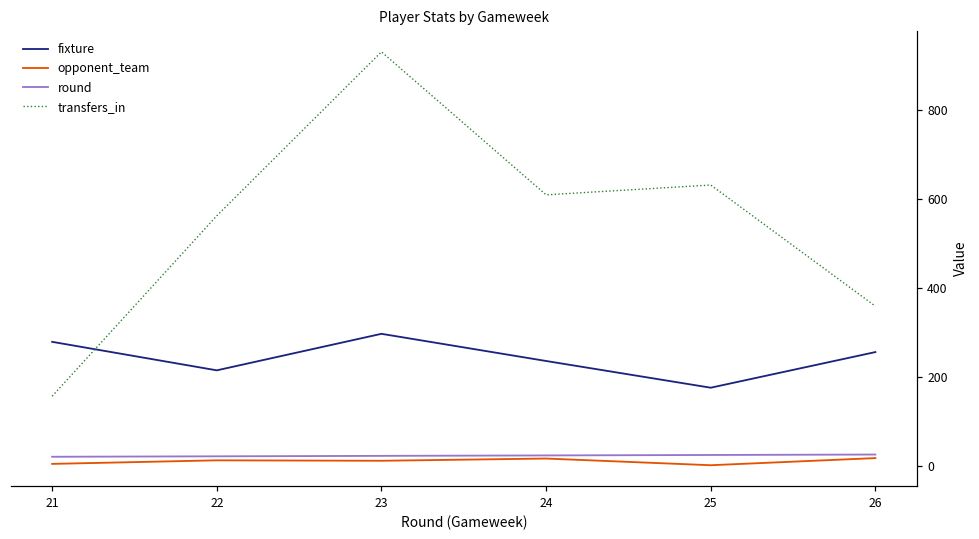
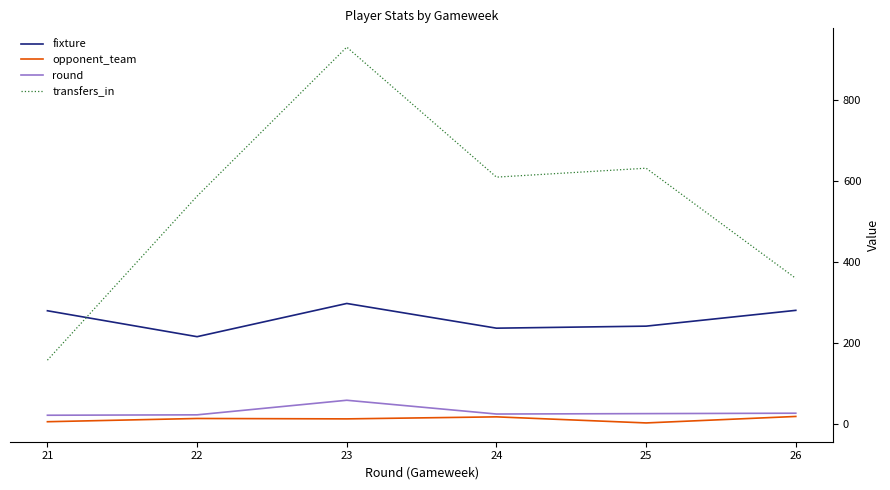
round, 23: 20 -> 60
fixture, 25: 180 -> 240
fixture, 26: 260 -> 280
